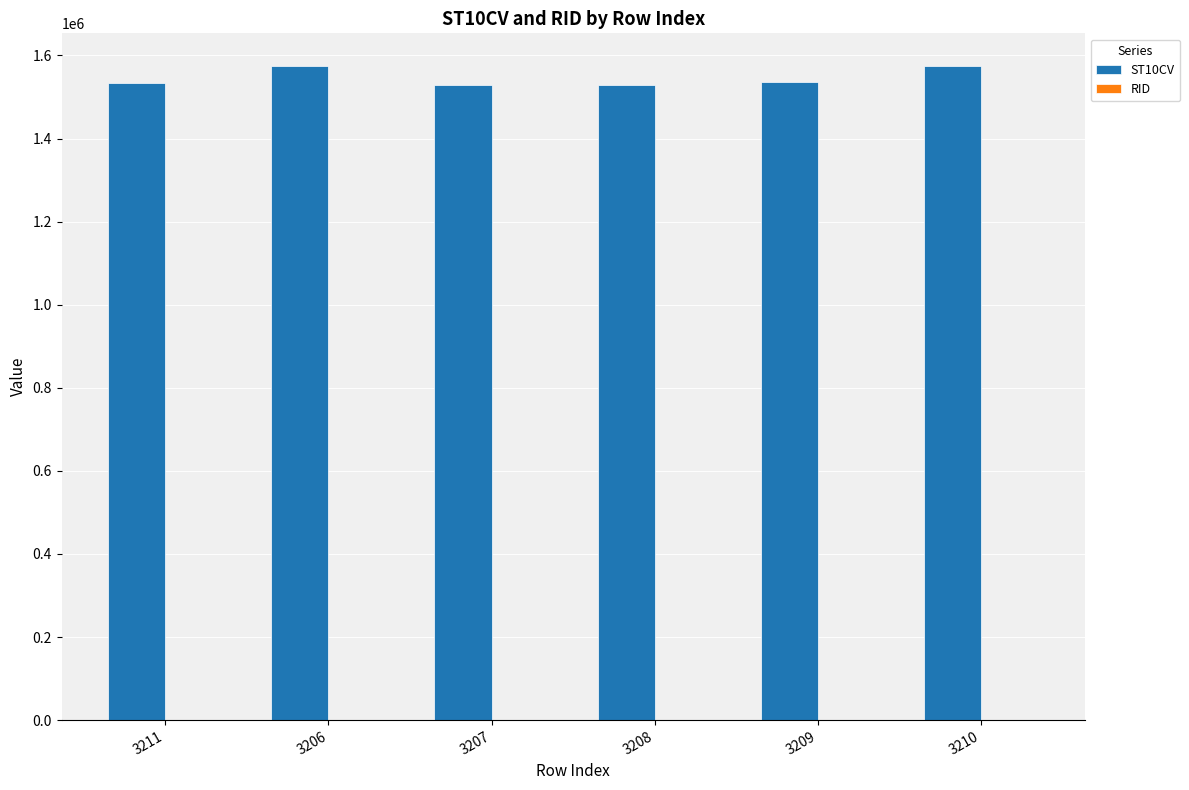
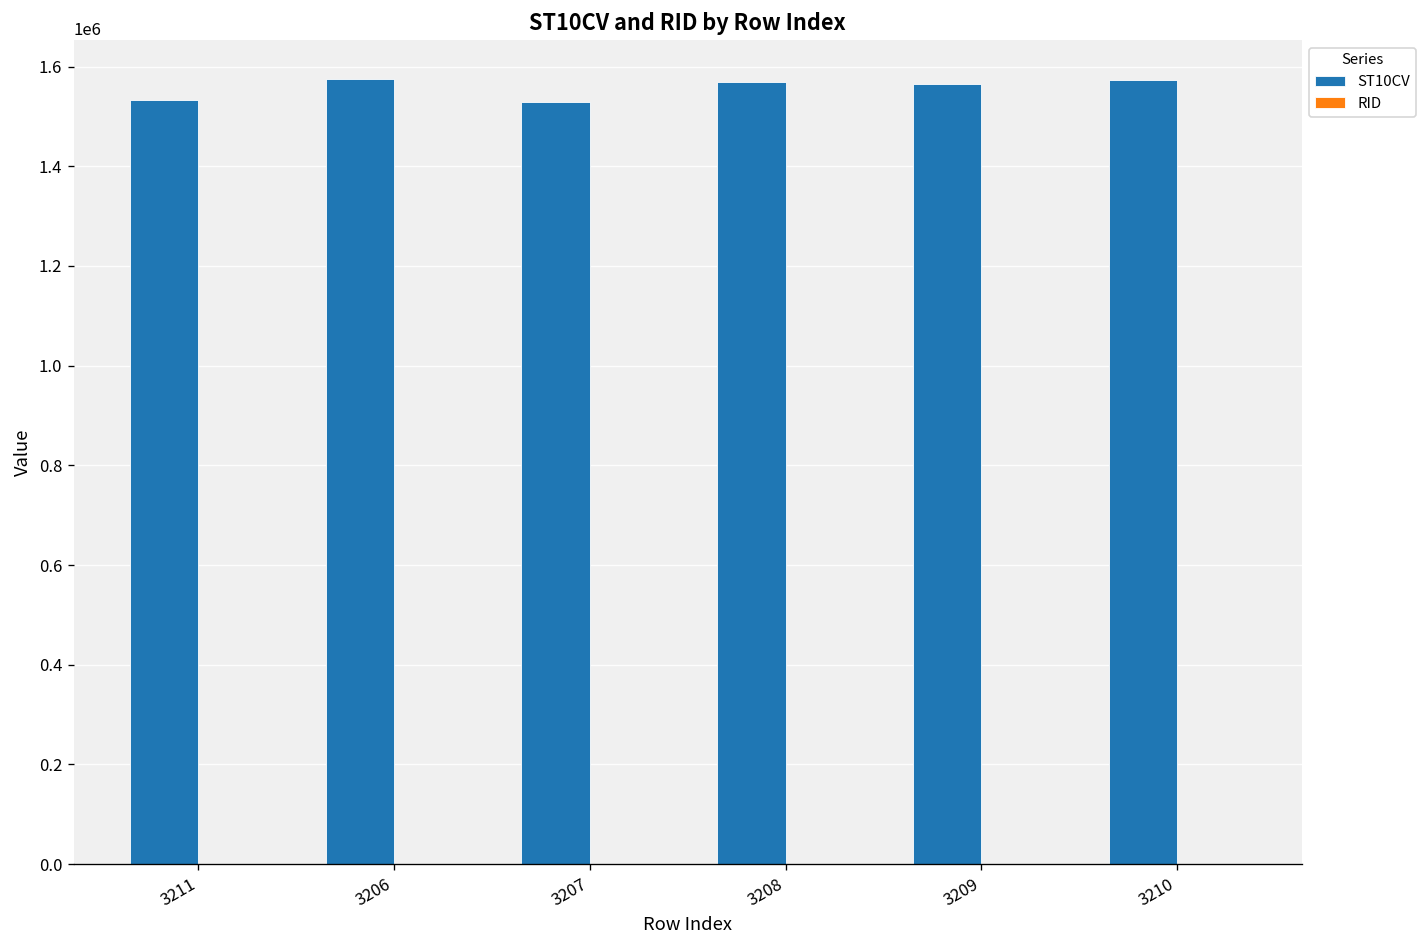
ST10CV, 3208: 1530000 -> 1570000
ST10CV, 3209: 1540000 -> 1560000
